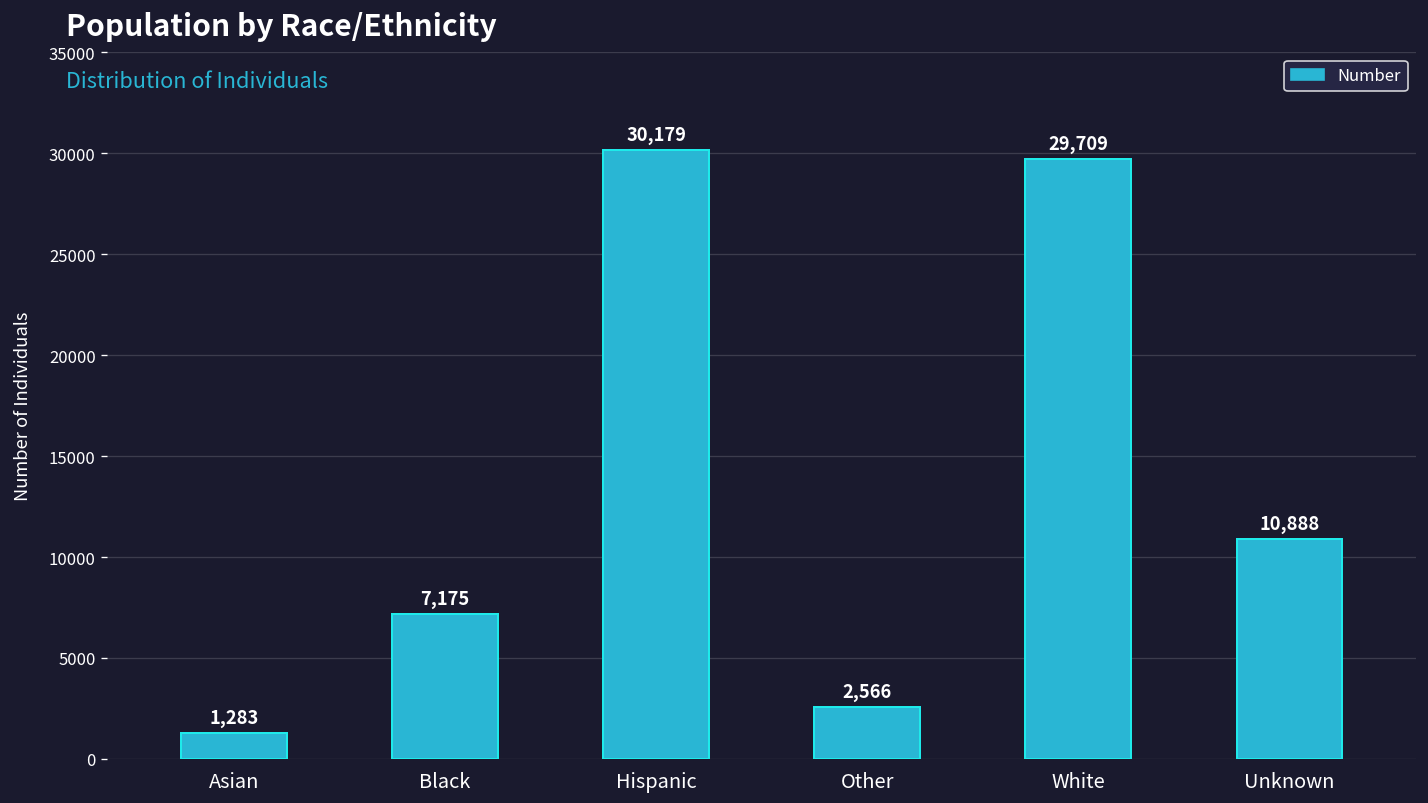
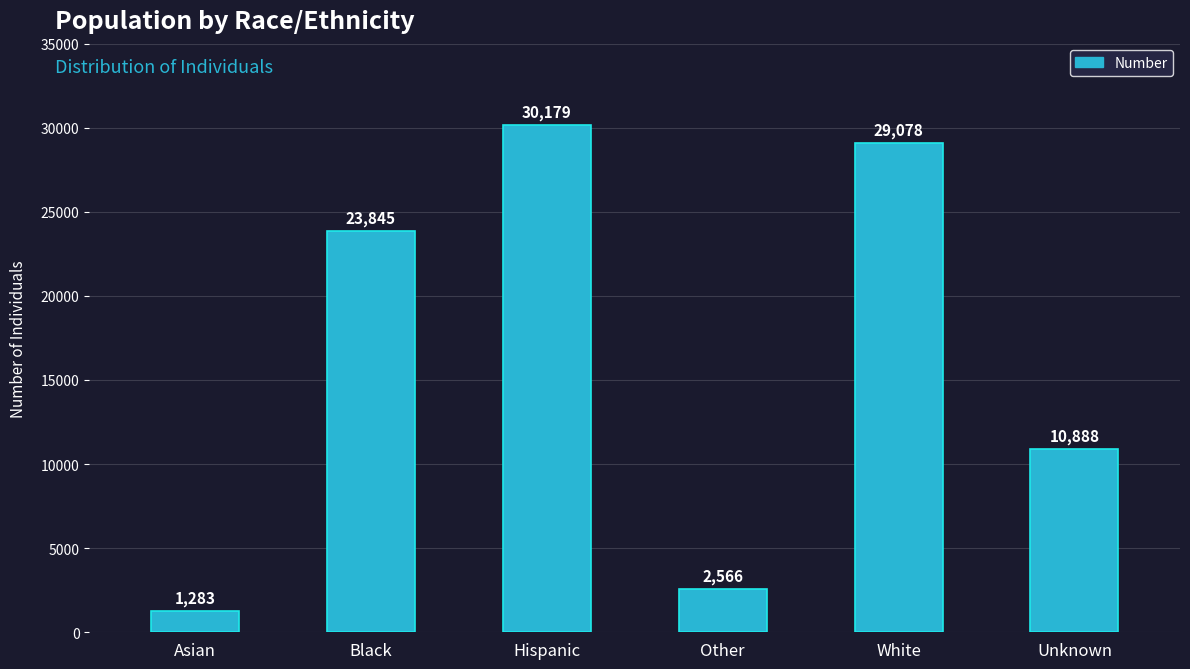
Black: 7,175 -> 23,845
White: 29,709 -> 29,078
